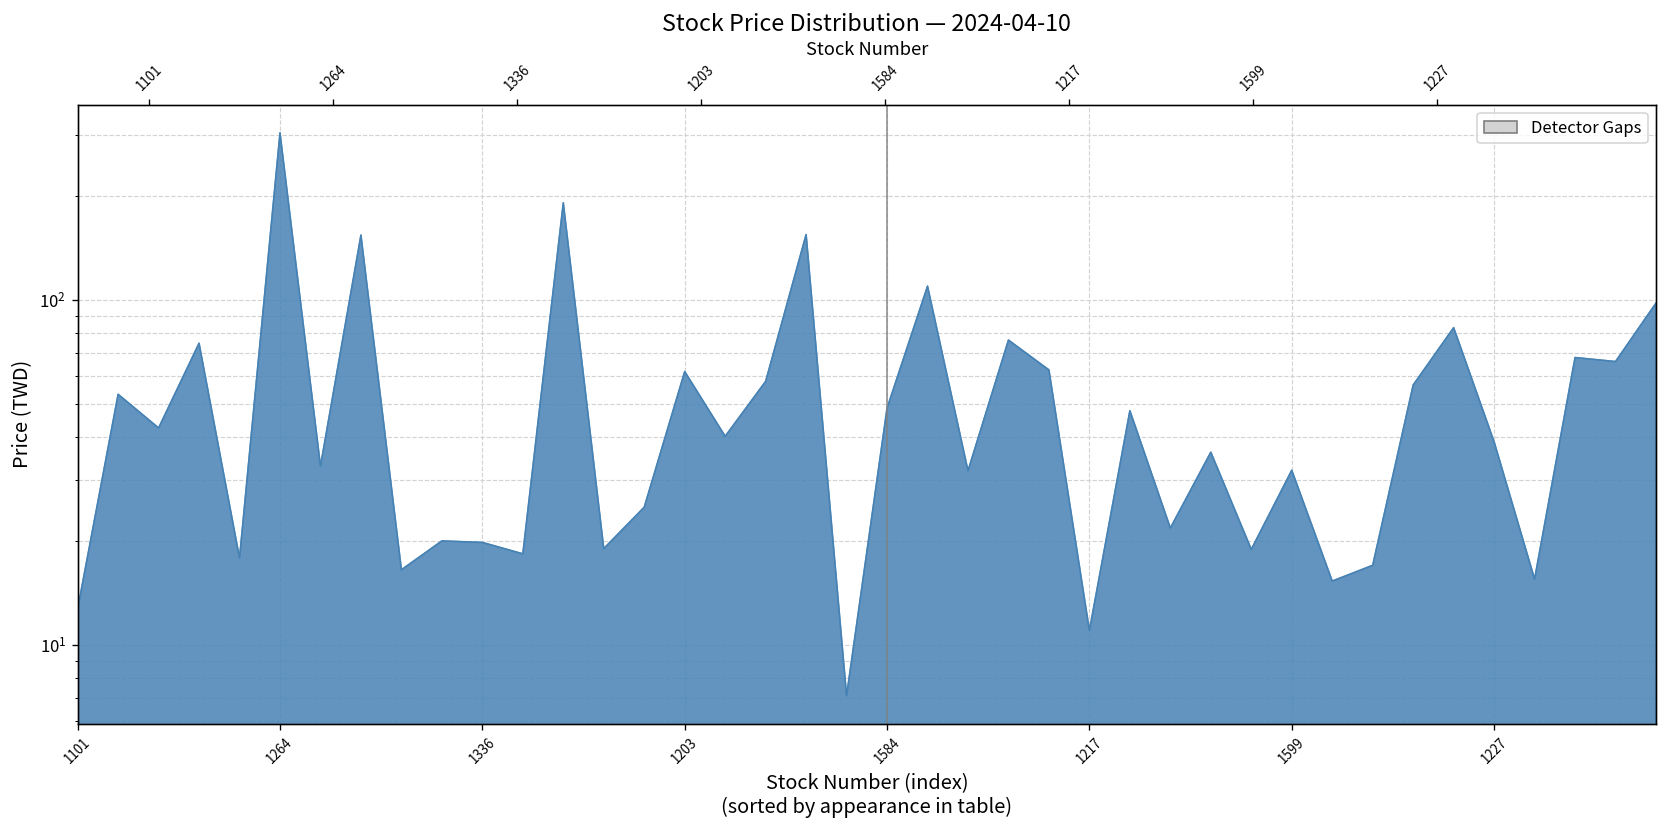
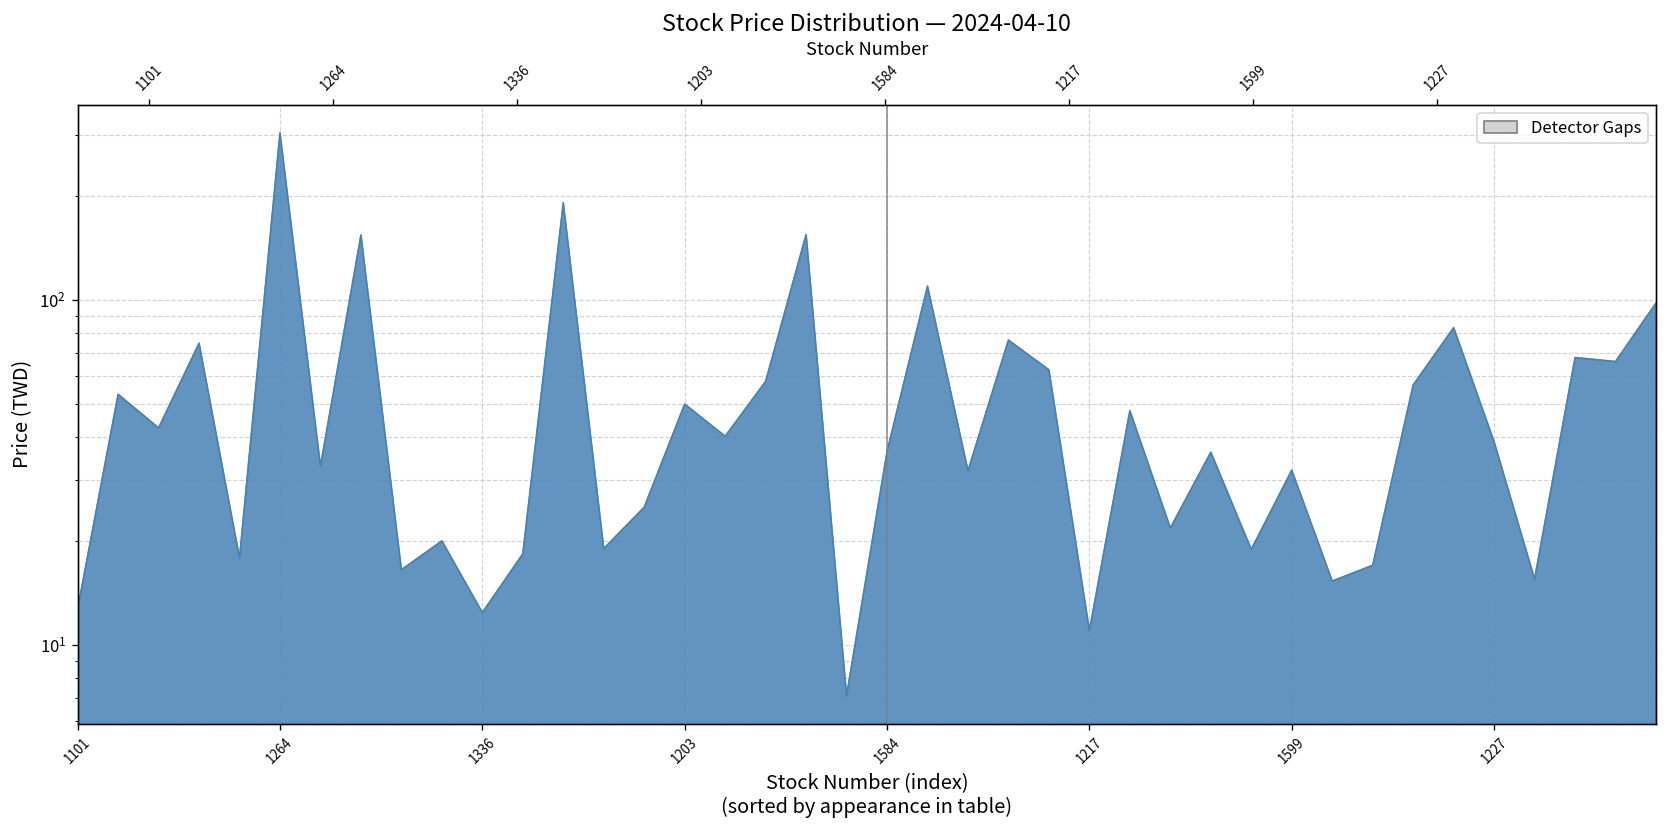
1336: 20 -> 12.4
1203: 62 -> 50
1584: 49 -> 36
